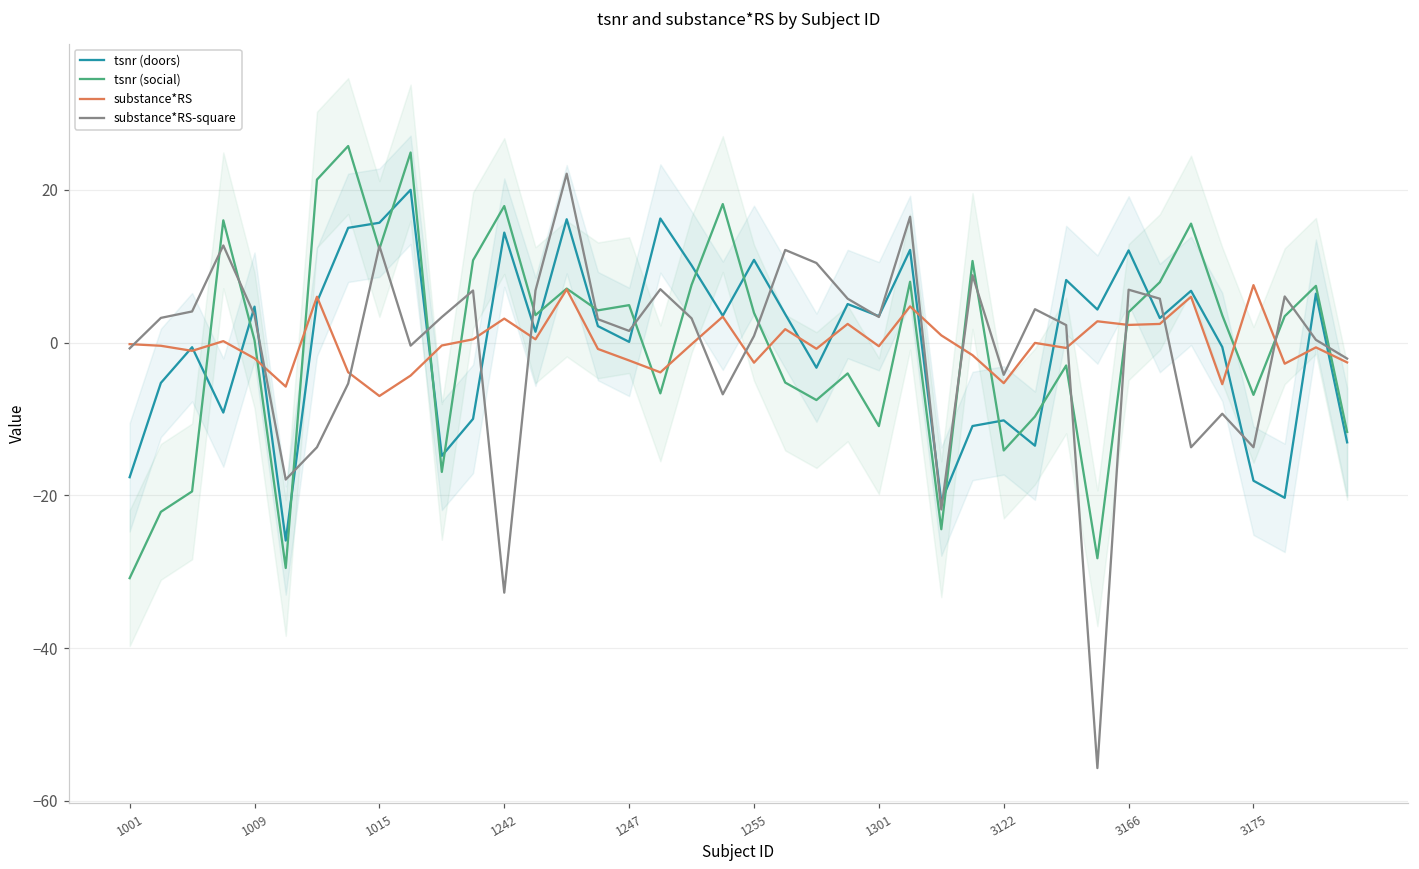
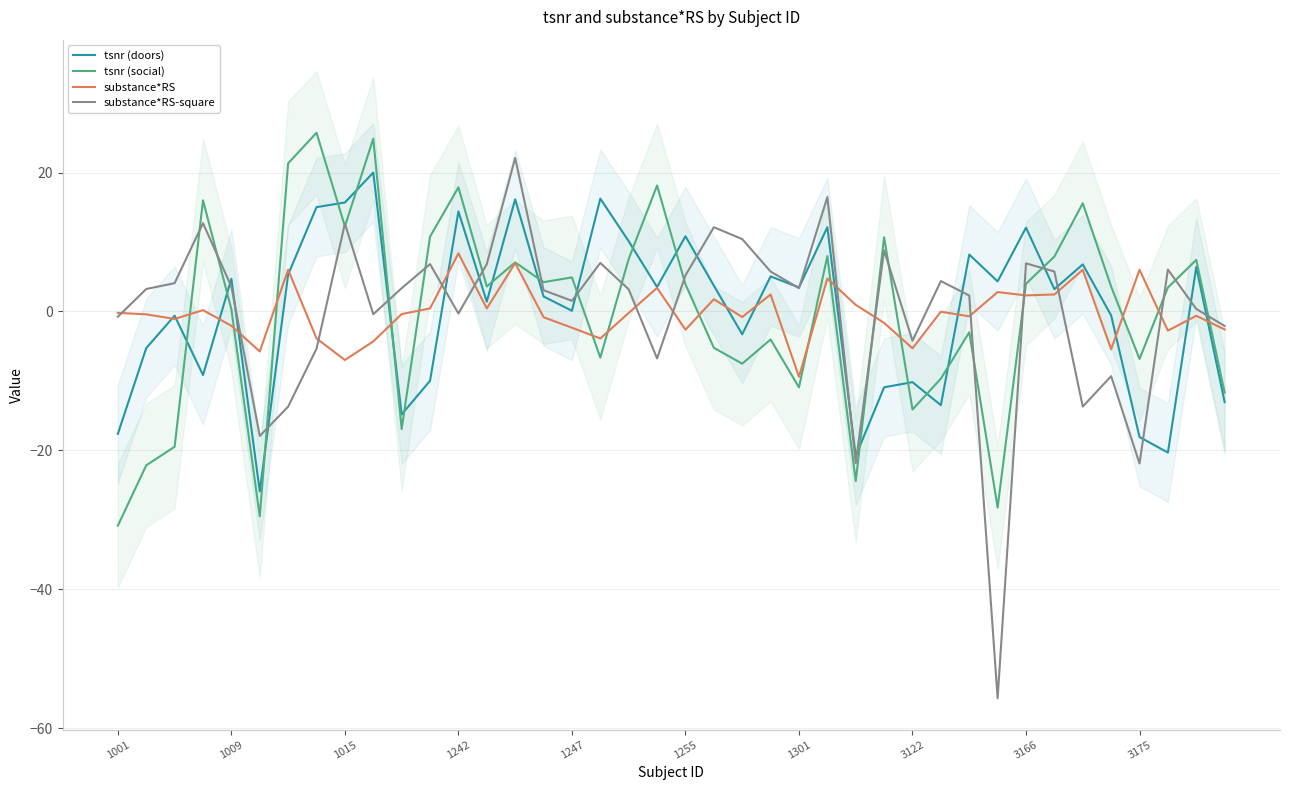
substance*RS, 1242: 3 -> 8
substance*RS-square, 1242: -33 -> 0
substance*RS-square, 1255: 1 -> 5
substance*RS, 1301: 0 -> -9
substance*RS, 3175: 8 -> 6
substance*RS-square, 3175: -14 -> -22
